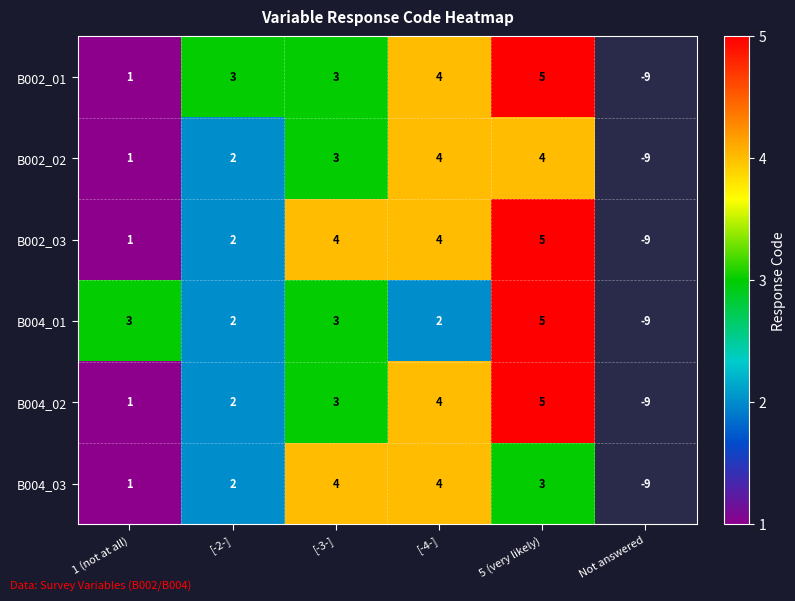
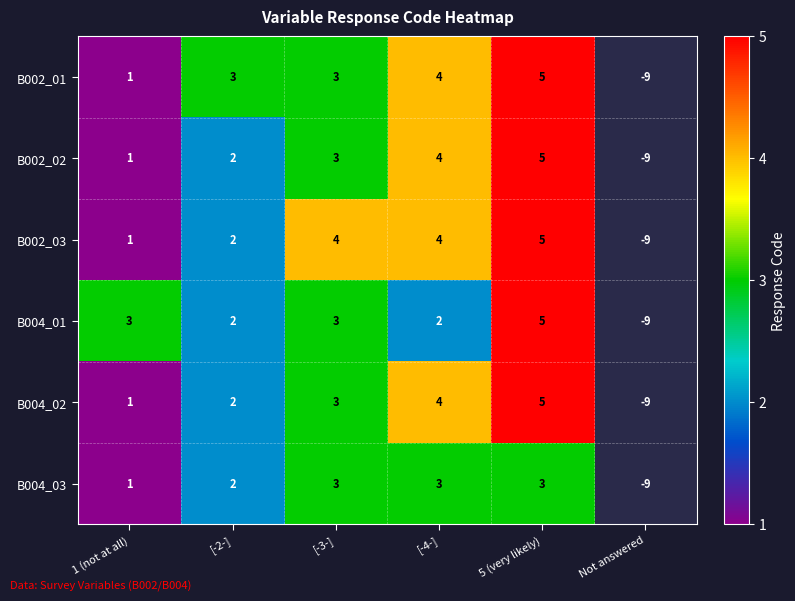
B002_02, 5 (very likely): 4 -> 5
B004_03, [-3-]: 4 -> 3
B004_03, [-4-]: 4 -> 3
